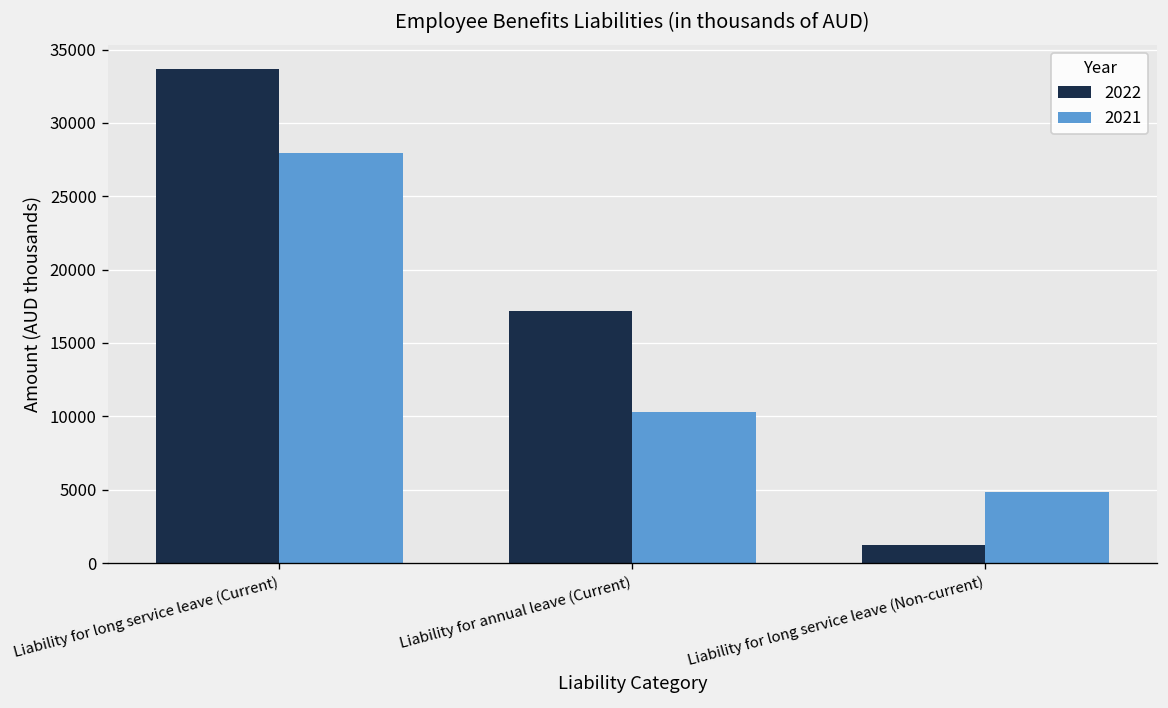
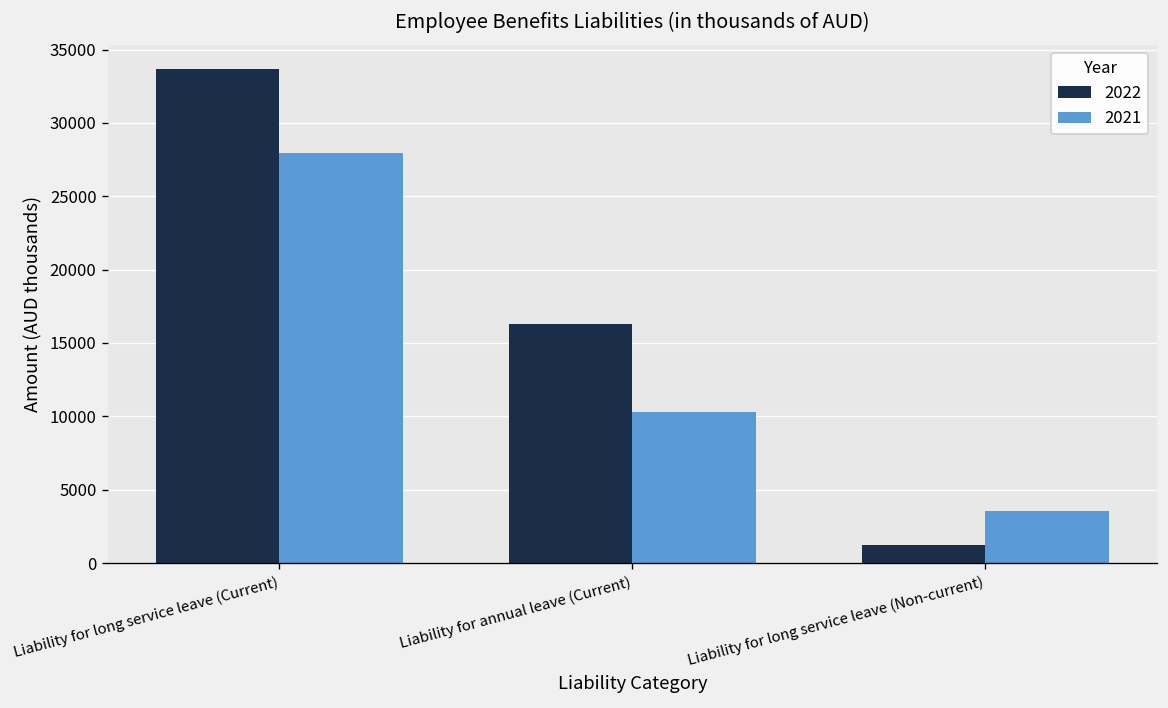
2022, Liability for annual leave (Current): 17200 -> 16300
2021, Liability for long service leave (Non-current): 4800 -> 3600
